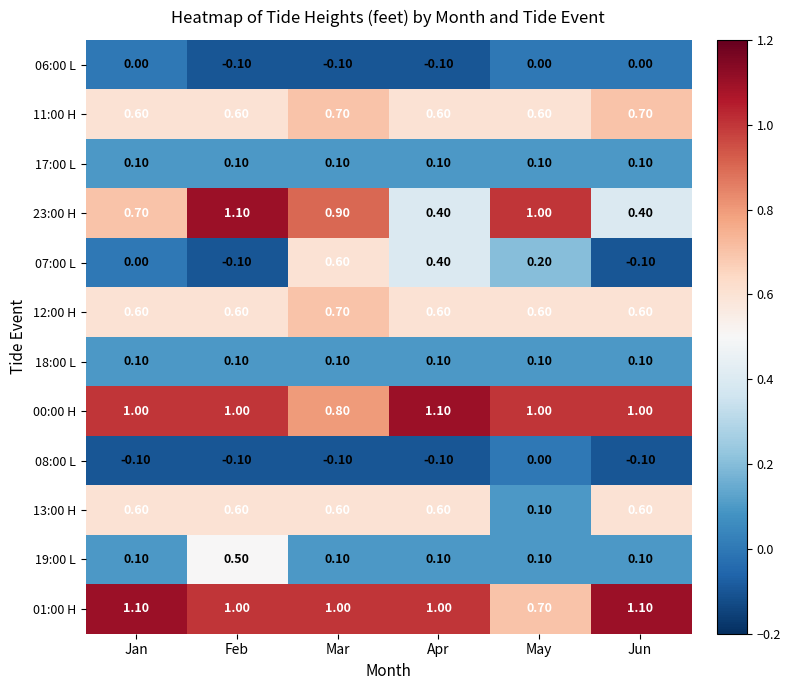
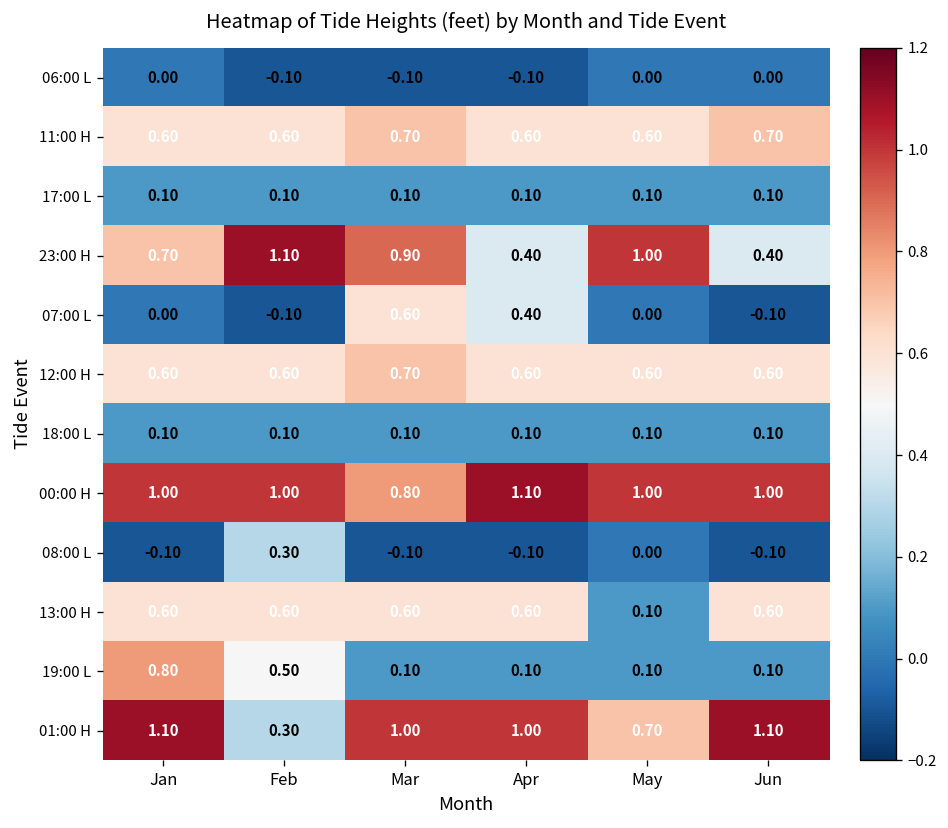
07:00 L, May: 0.20 -> 0.00
08:00 L, Feb: -0.10 -> 0.30
19:00 L, Jan: 0.10 -> 0.80
01:00 H, Feb: 1.00 -> 0.30
